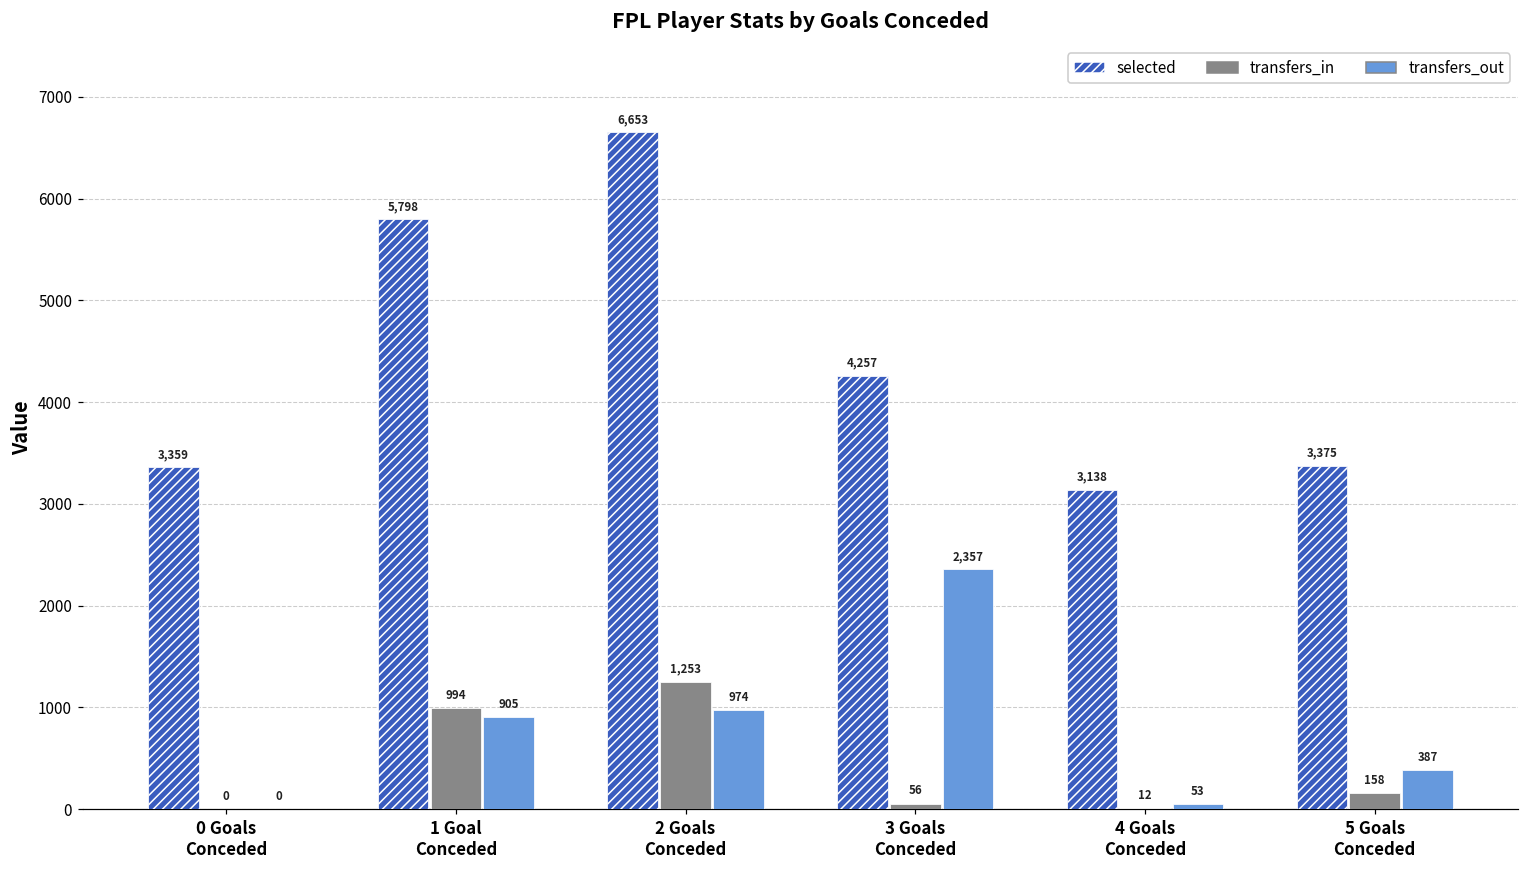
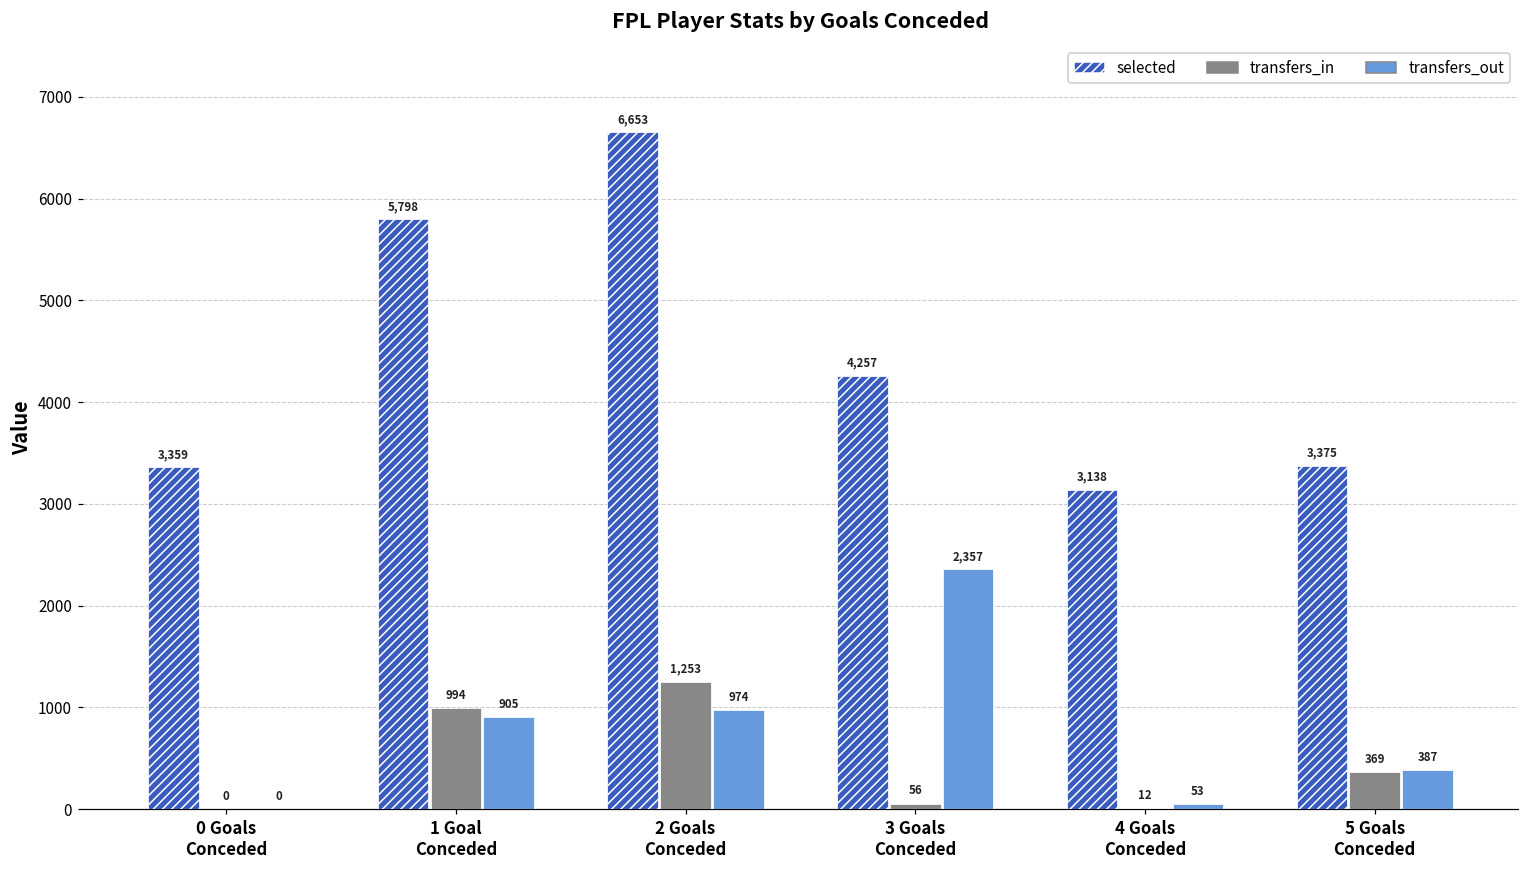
transfers_in, 5 Goals Conceded: 158 -> 369
